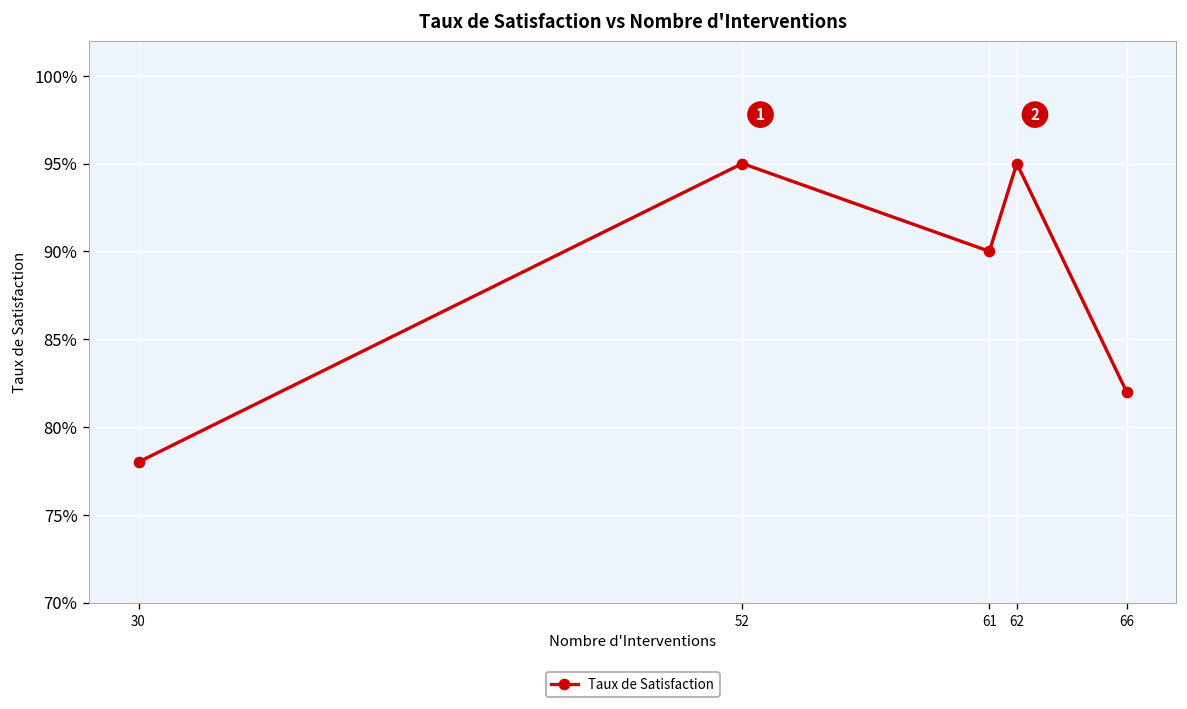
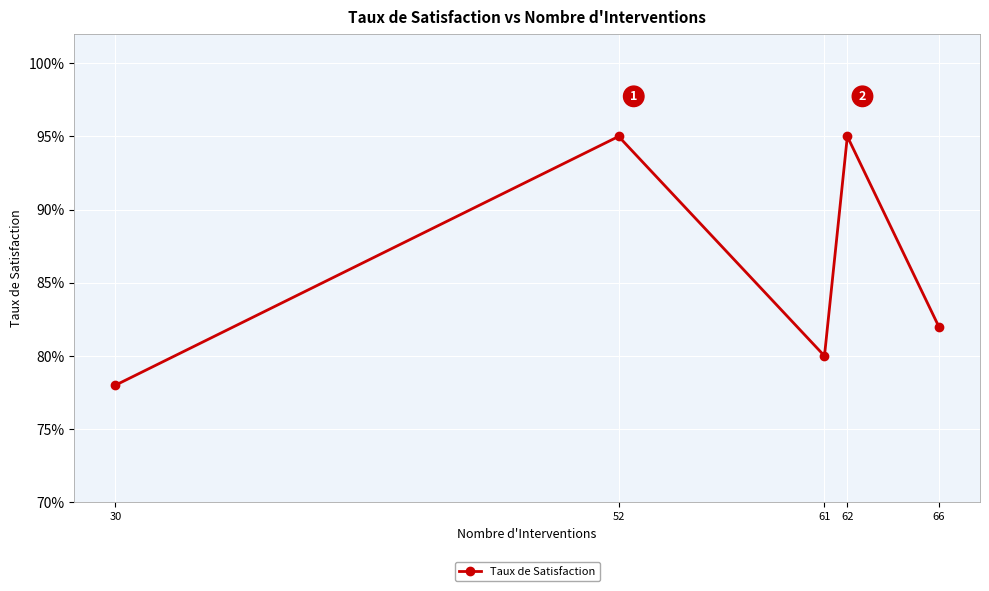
61: 90.0% -> 80.0%
